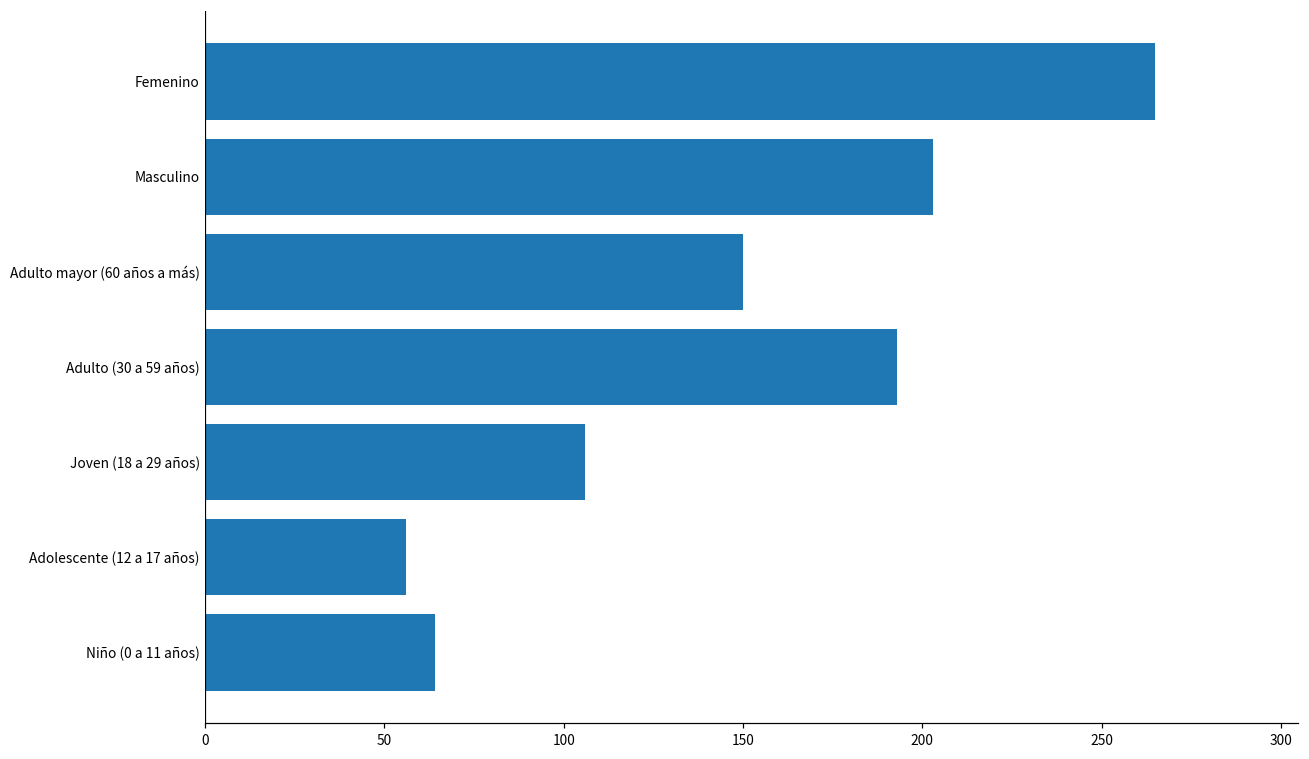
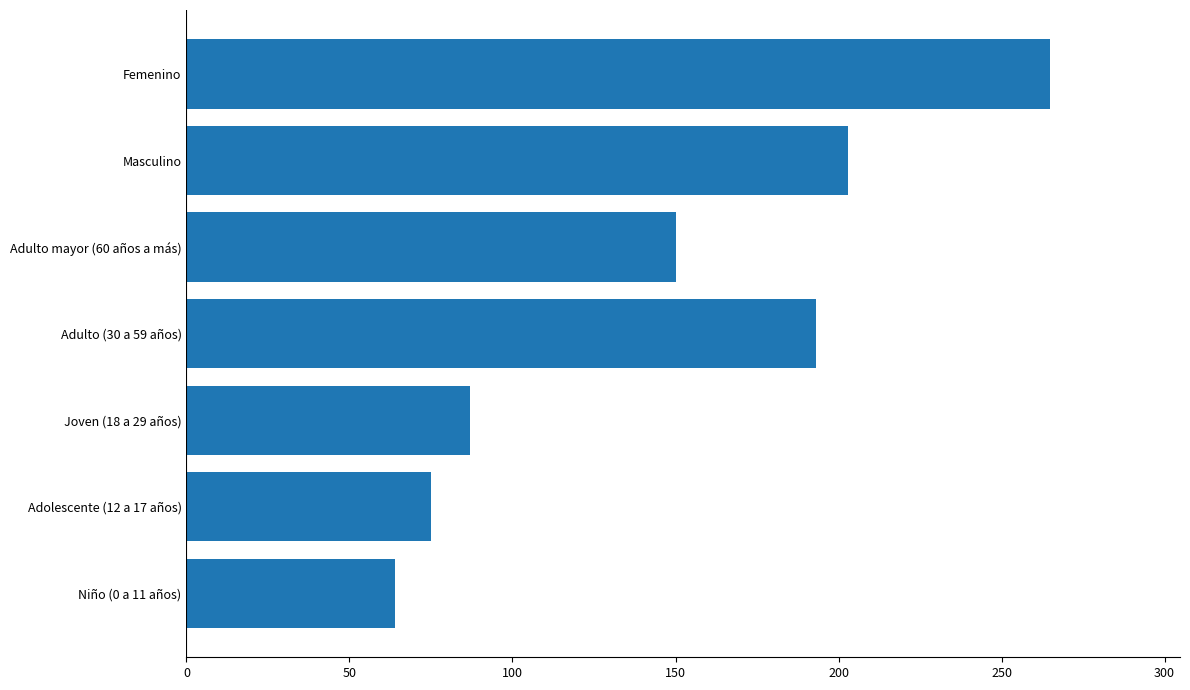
Joven (18 a 29 años): 106 -> 87
Adolescente (12 a 17 años): 56 -> 75
